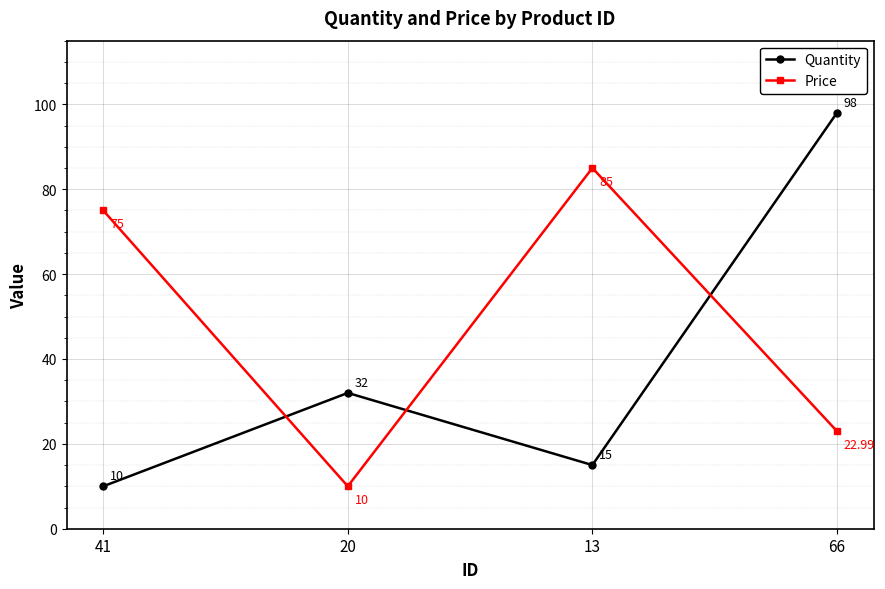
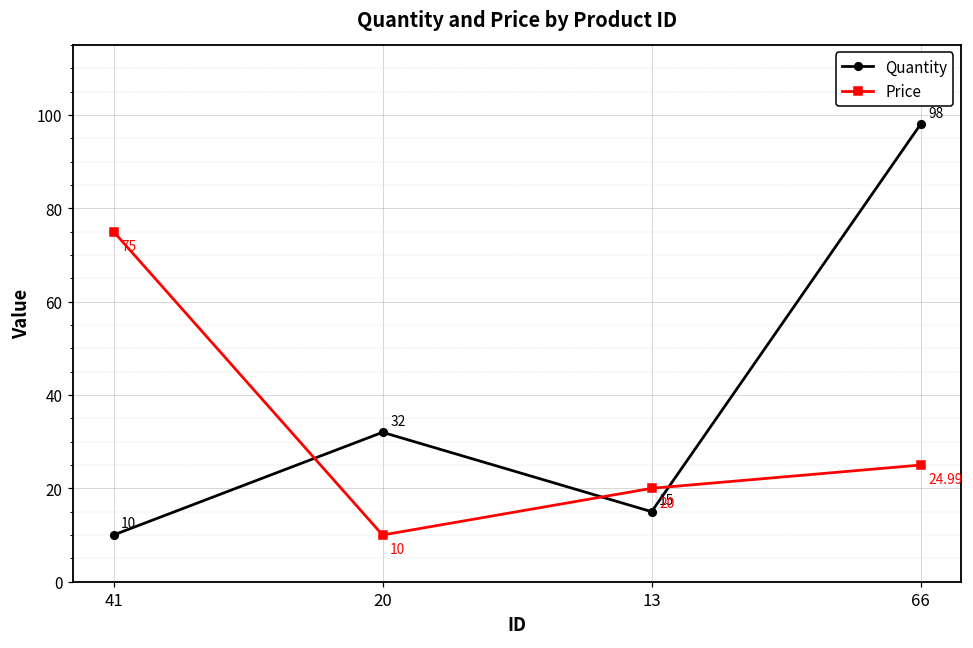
Price, 13: 85 -> 20
Price, 66: 22.99 -> 24.99
